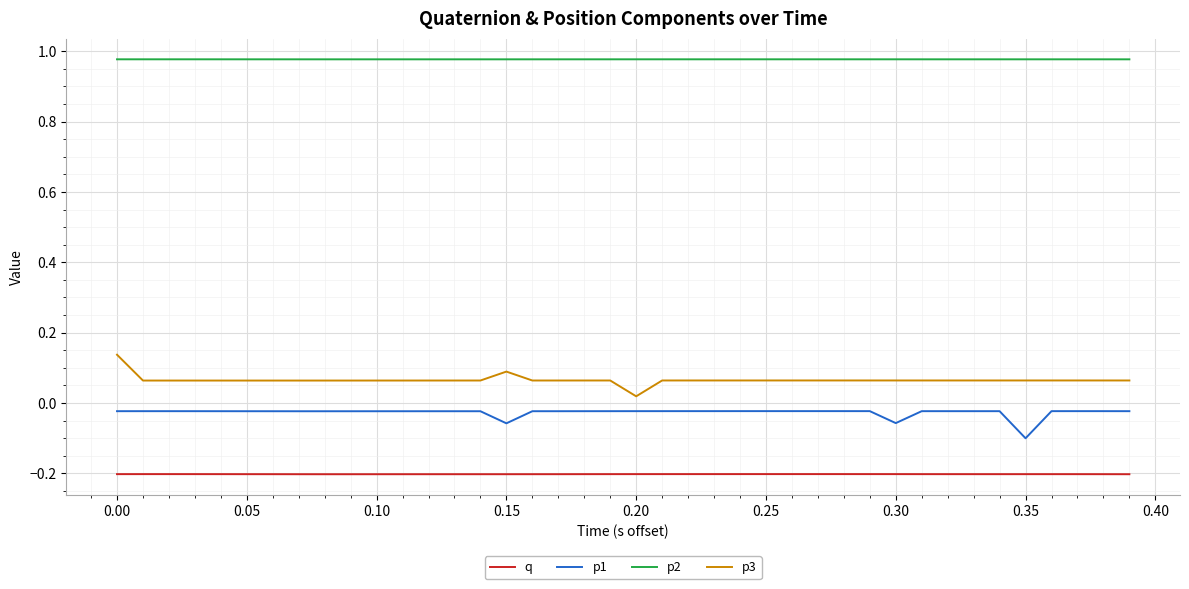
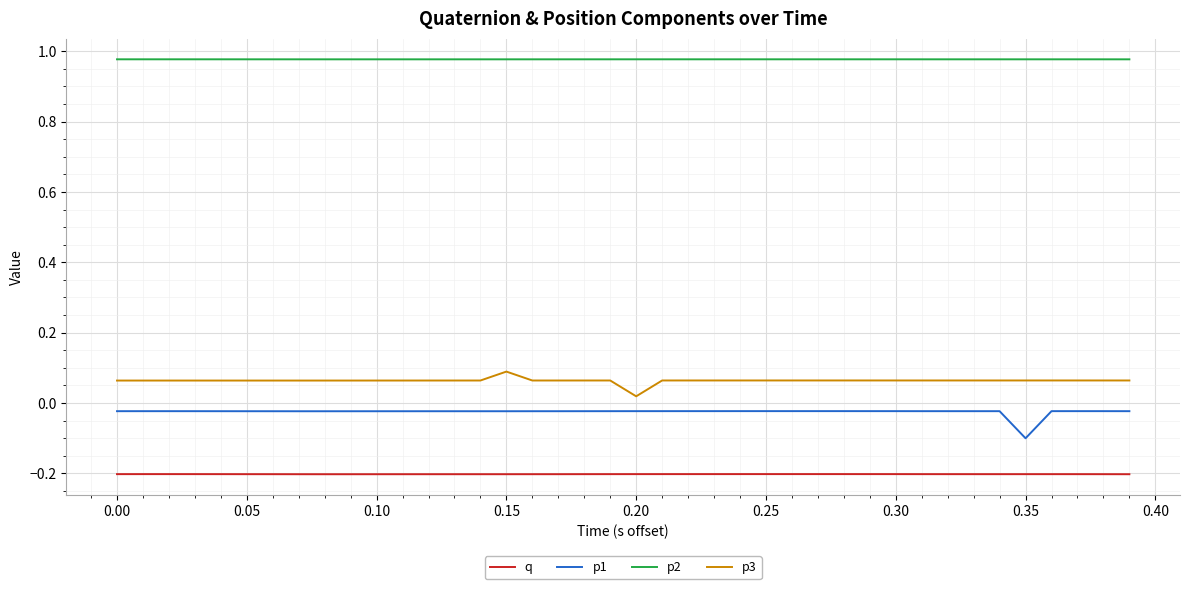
p3, 0.00: 0.14 -> 0.06
p1, 0.15: -0.06 -> -0.02
p1, 0.30: -0.06 -> -0.02
